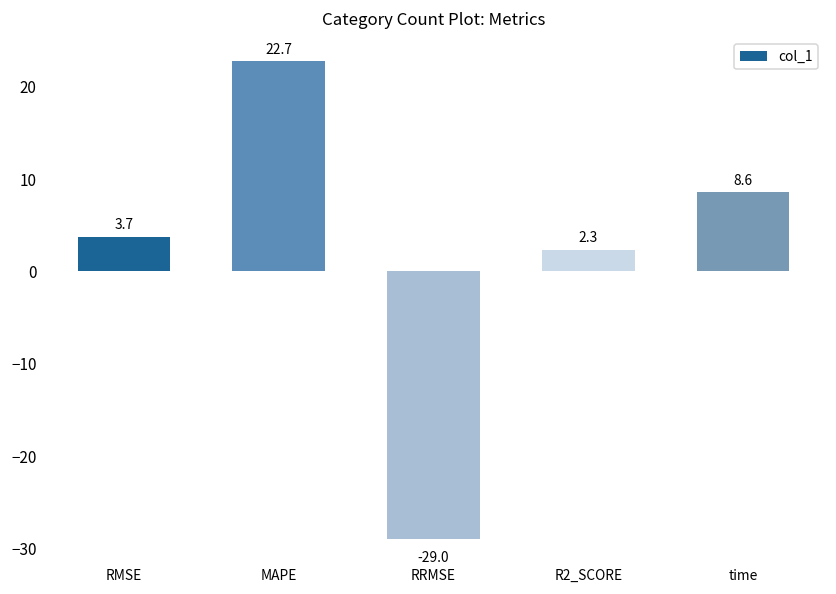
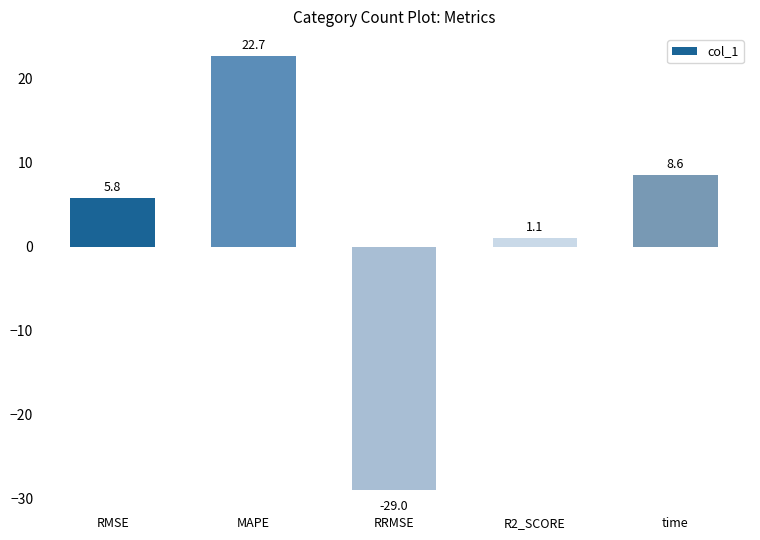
RMSE: 3.7 -> 5.8
R2_SCORE: 2.3 -> 1.1
